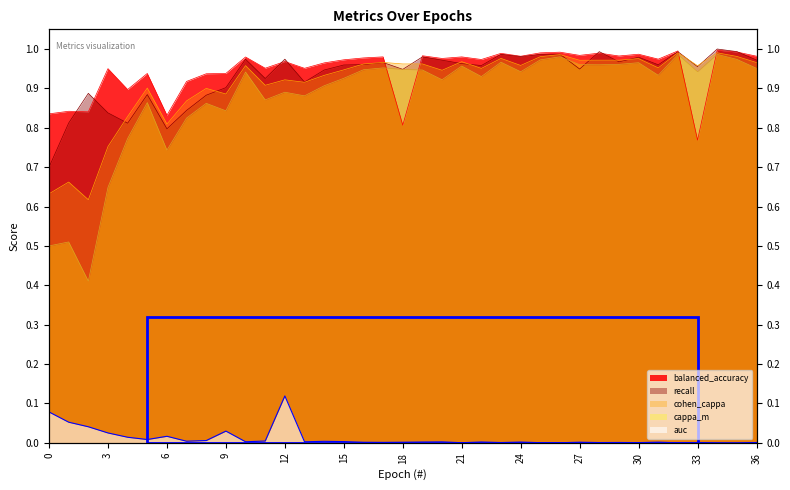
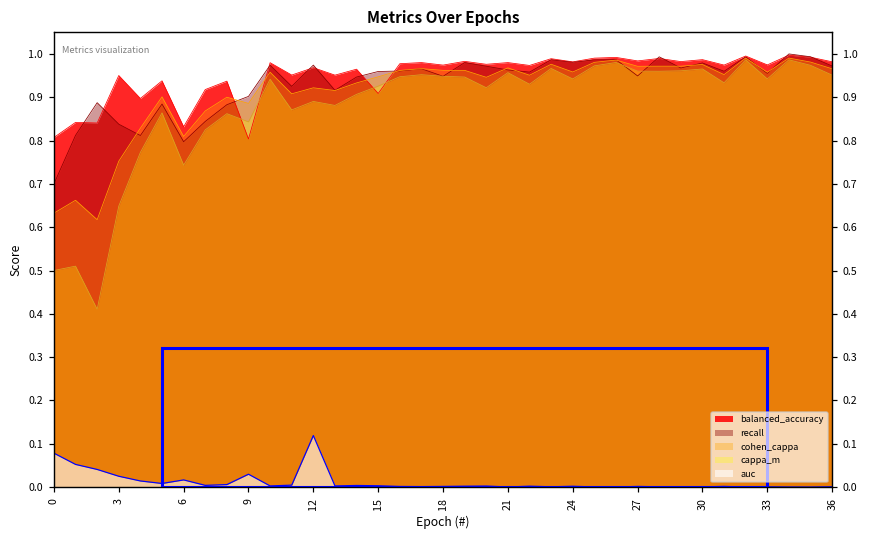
balanced_accuracy, 0: 0.84 -> 0.81
balanced_accuracy, 9: 0.94 -> 0.80
balanced_accuracy, 15: 0.97 -> 0.91
balanced_accuracy, 18: 0.81 -> 0.97
balanced_accuracy, 33: 0.77 -> 0.97
